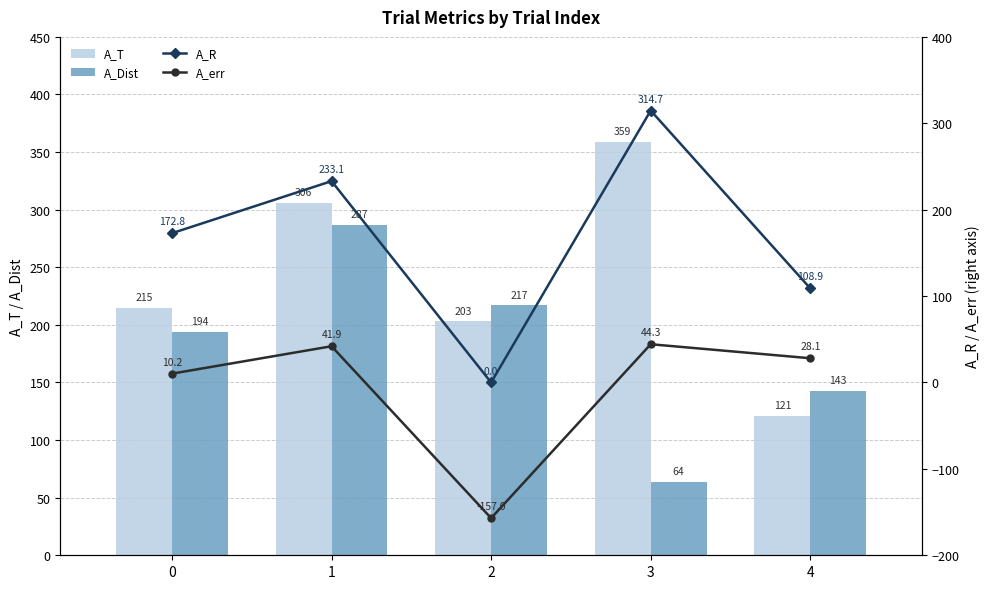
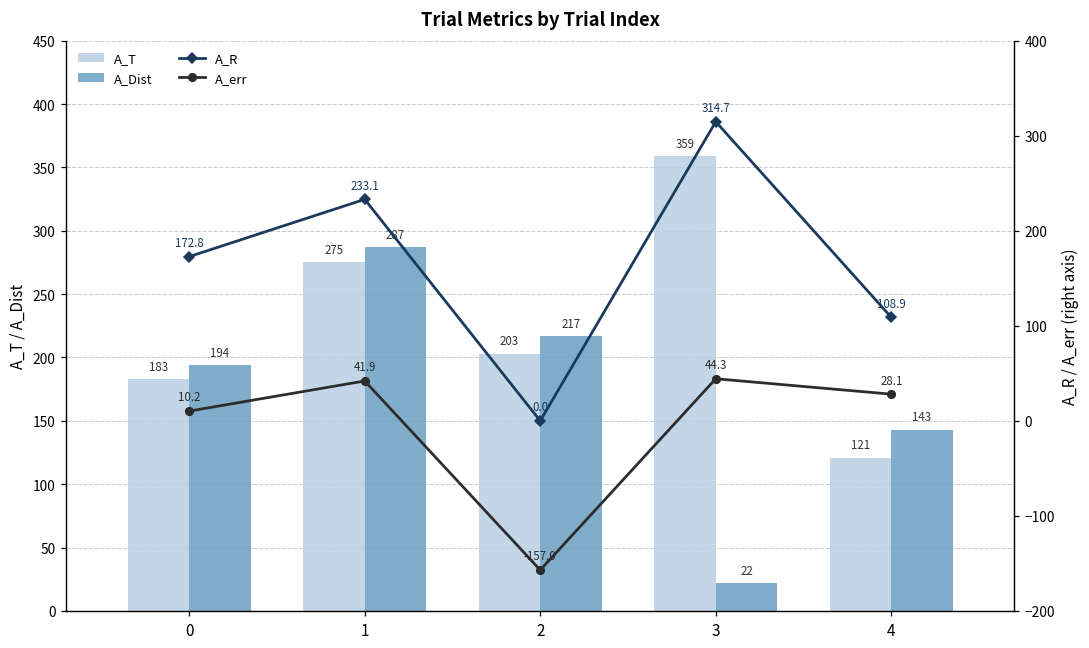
A_T, 0: 215 -> 183
A_T, 1: 306 -> 275
A_Dist, 3: 64 -> 22
